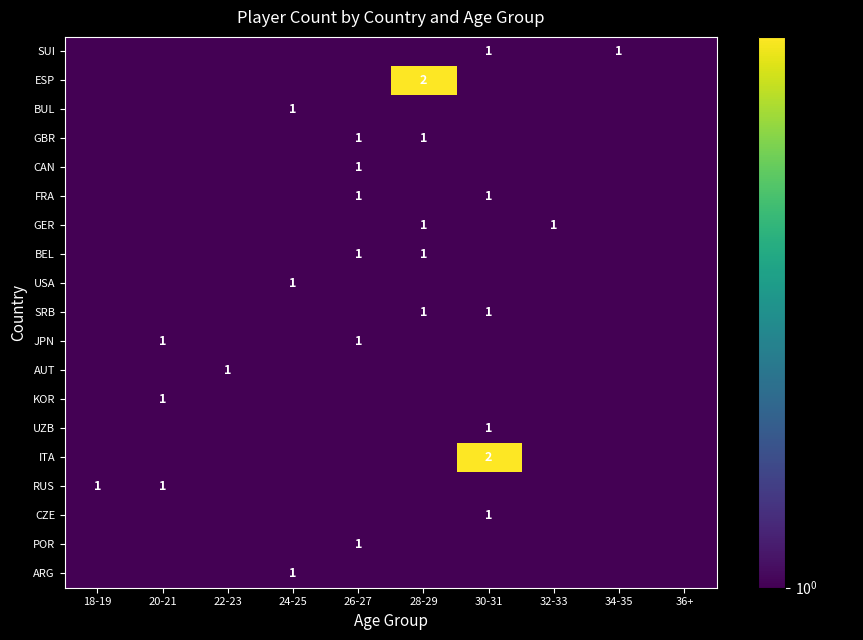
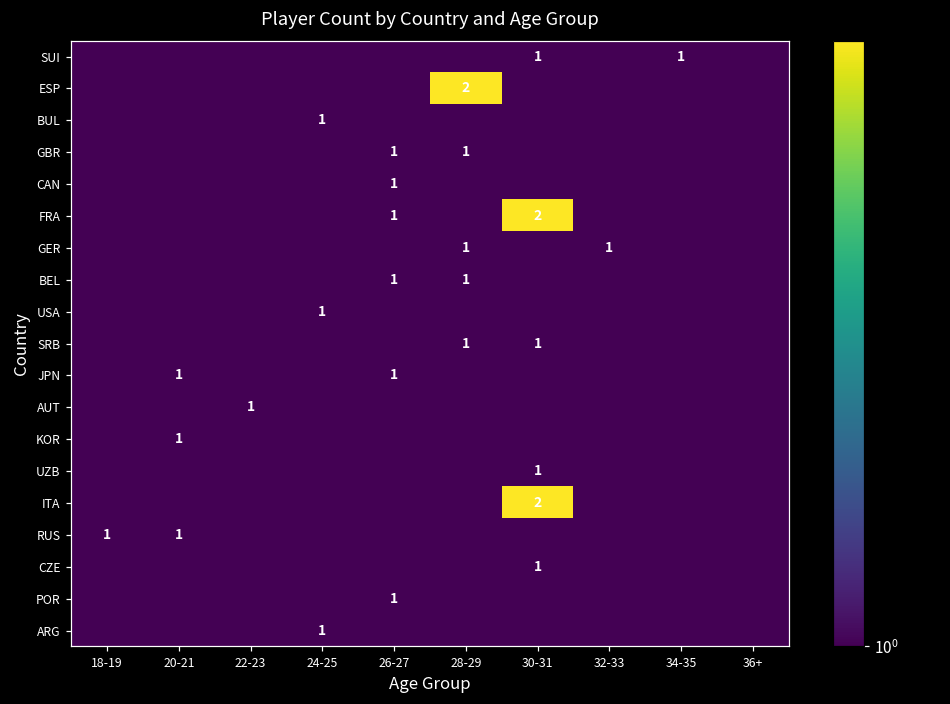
FRA, 30-31: 1 -> 2
